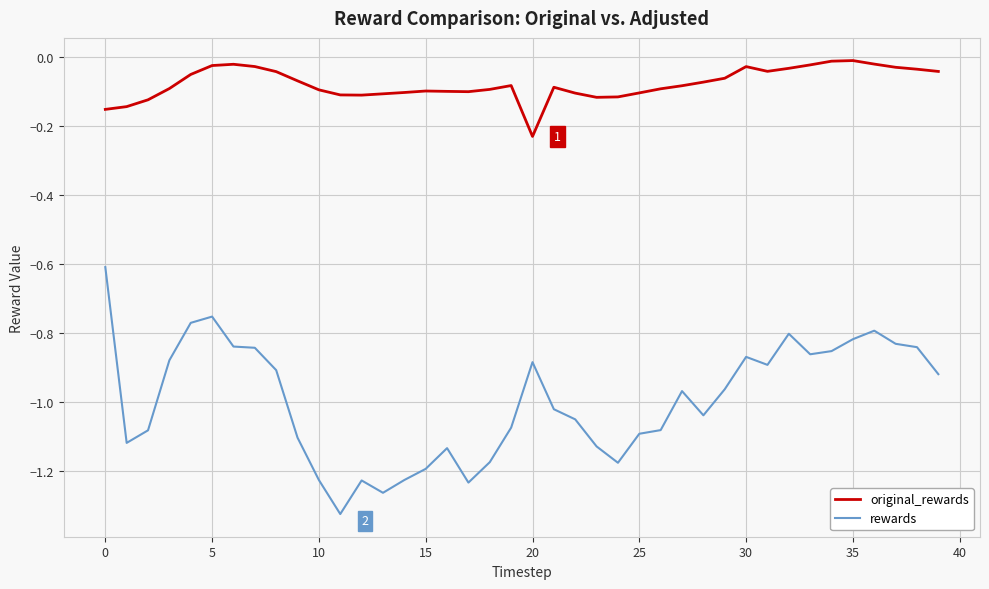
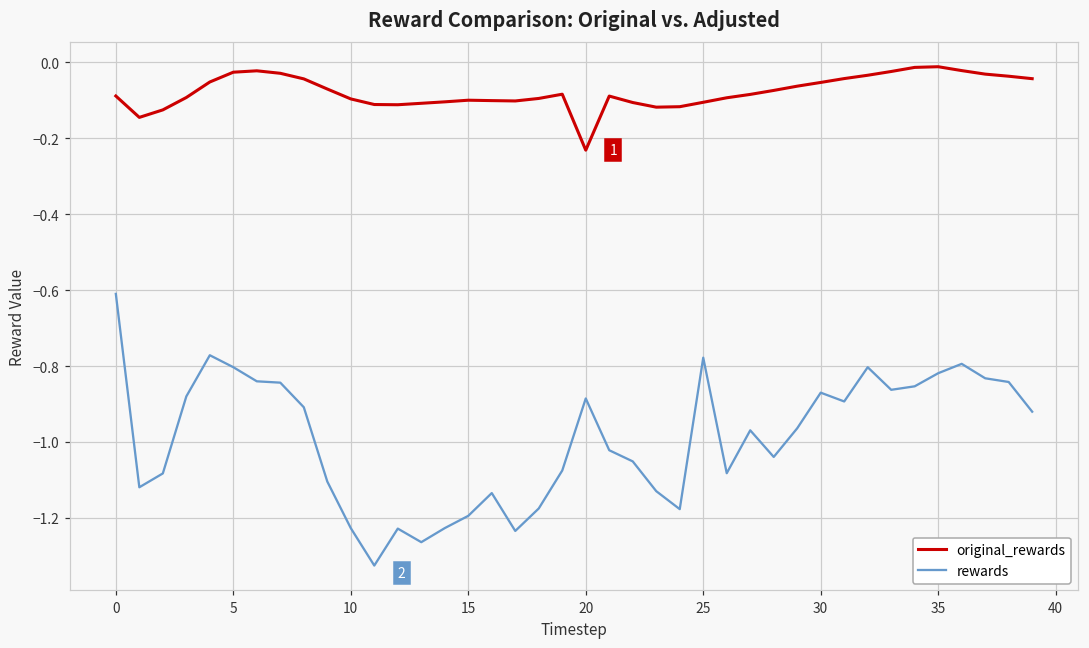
original_rewards, 0: -0.15 -> -0.09
rewards, 5: -0.75 -> -0.80
rewards, 25: -1.09 -> -0.78
original_rewards, 30: -0.03 -> -0.05
